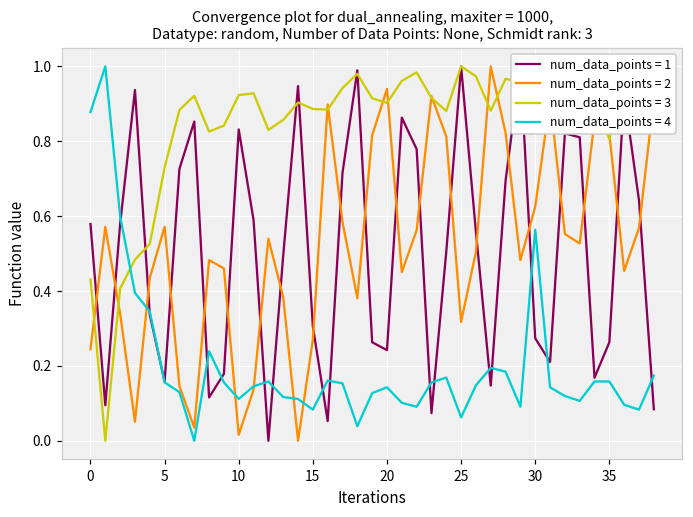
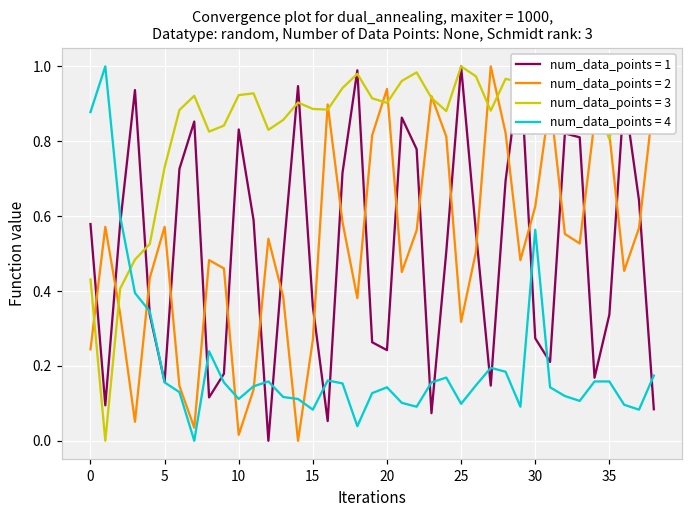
num_data_points = 1, 15: 0.31 -> 0.36
num_data_points = 4, 25: 0.06 -> 0.10
num_data_points = 1, 35: 0.26 -> 0.34
